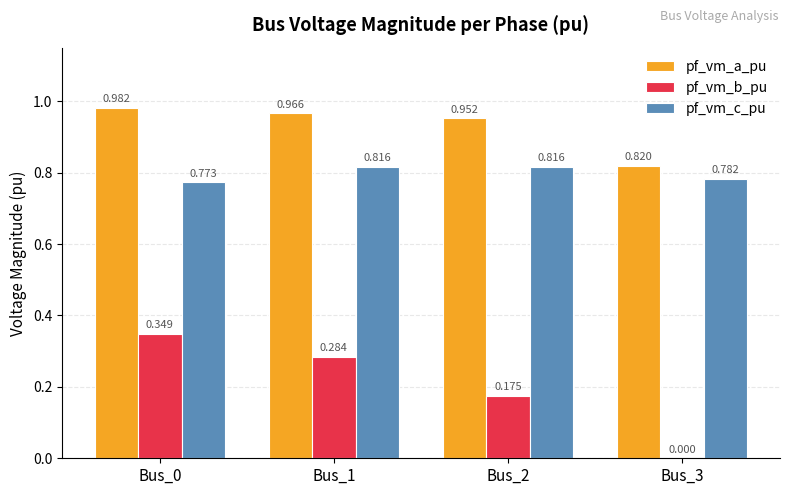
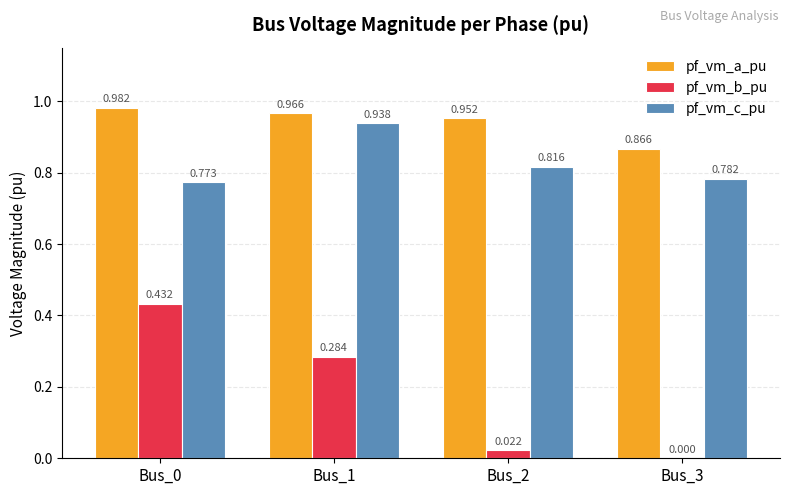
pf_vm_b_pu, Bus_0: 0.349 -> 0.432
pf_vm_c_pu, Bus_1: 0.816 -> 0.938
pf_vm_b_pu, Bus_2: 0.175 -> 0.022
pf_vm_a_pu, Bus_3: 0.820 -> 0.866
